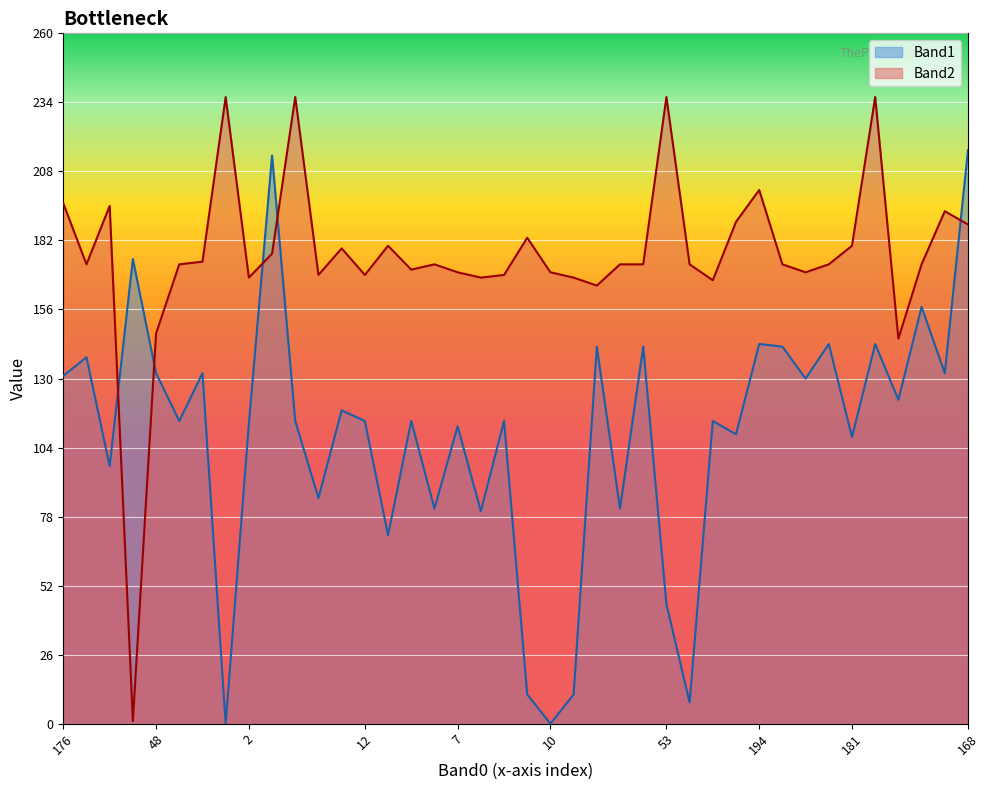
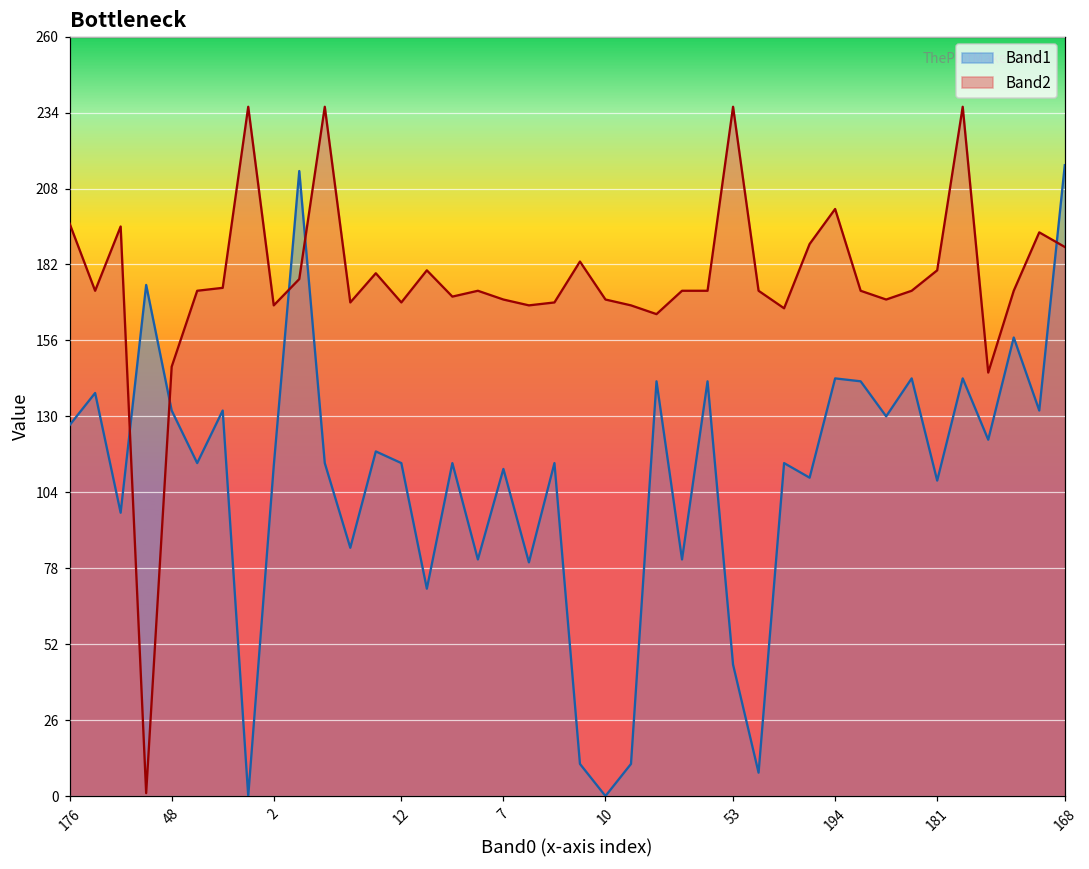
Band1, 176: 131 -> 127
